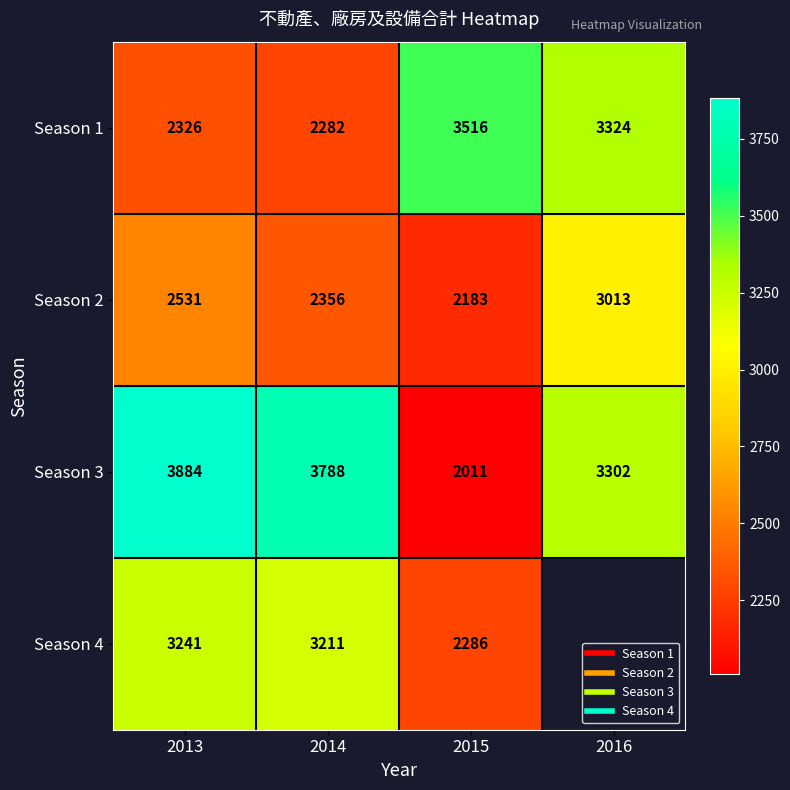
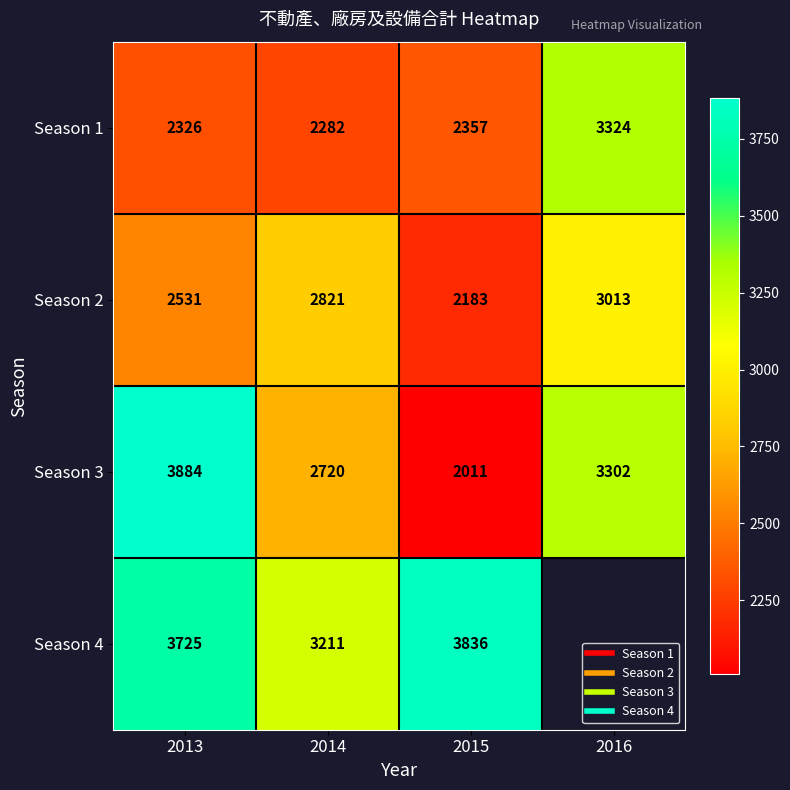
Season 1, 2015: 3516 -> 2357
Season 2, 2014: 2356 -> 2821
Season 3, 2014: 3788 -> 2720
Season 4, 2013: 3241 -> 3725
Season 4, 2015: 2286 -> 3836
